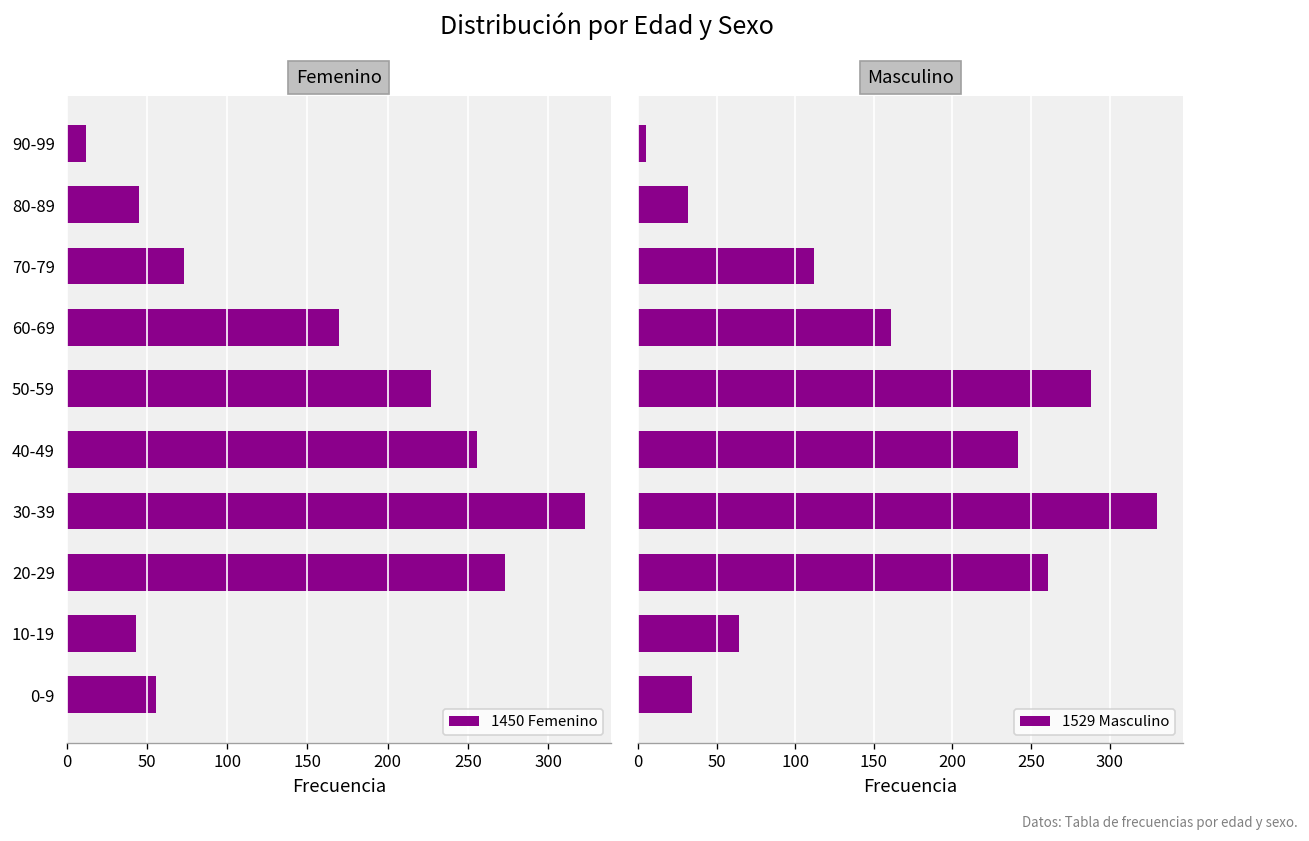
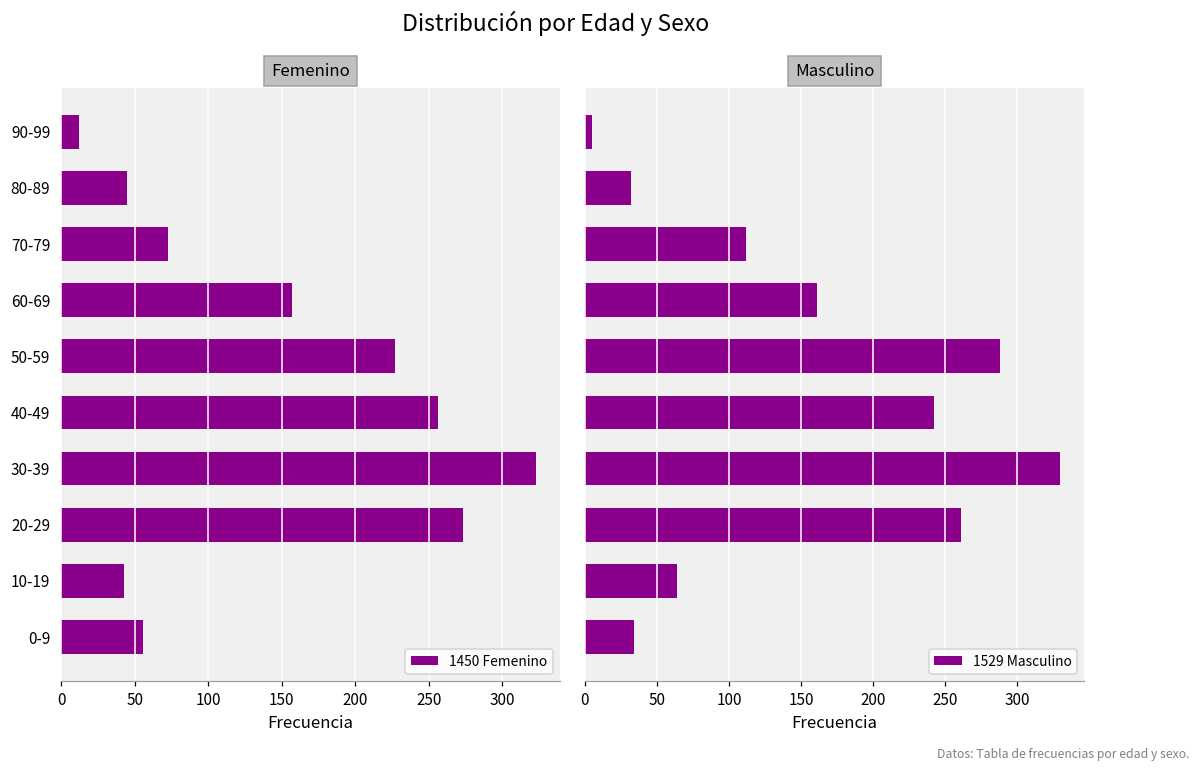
Femenino, 60-69: 170 -> 157
